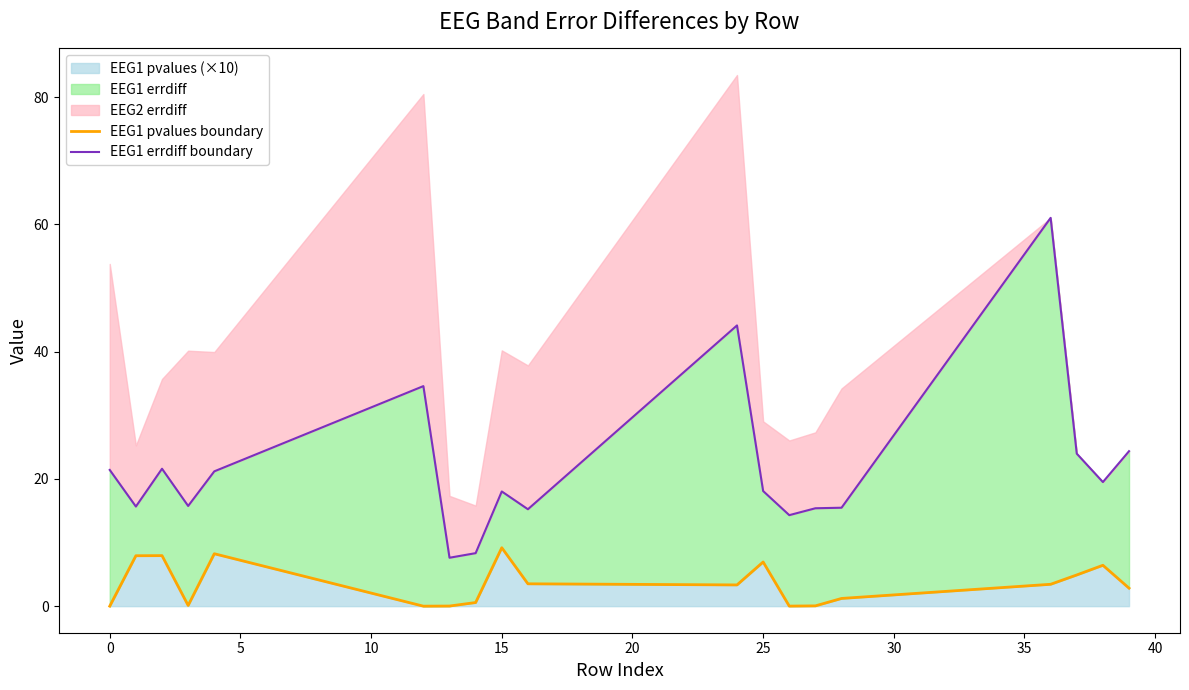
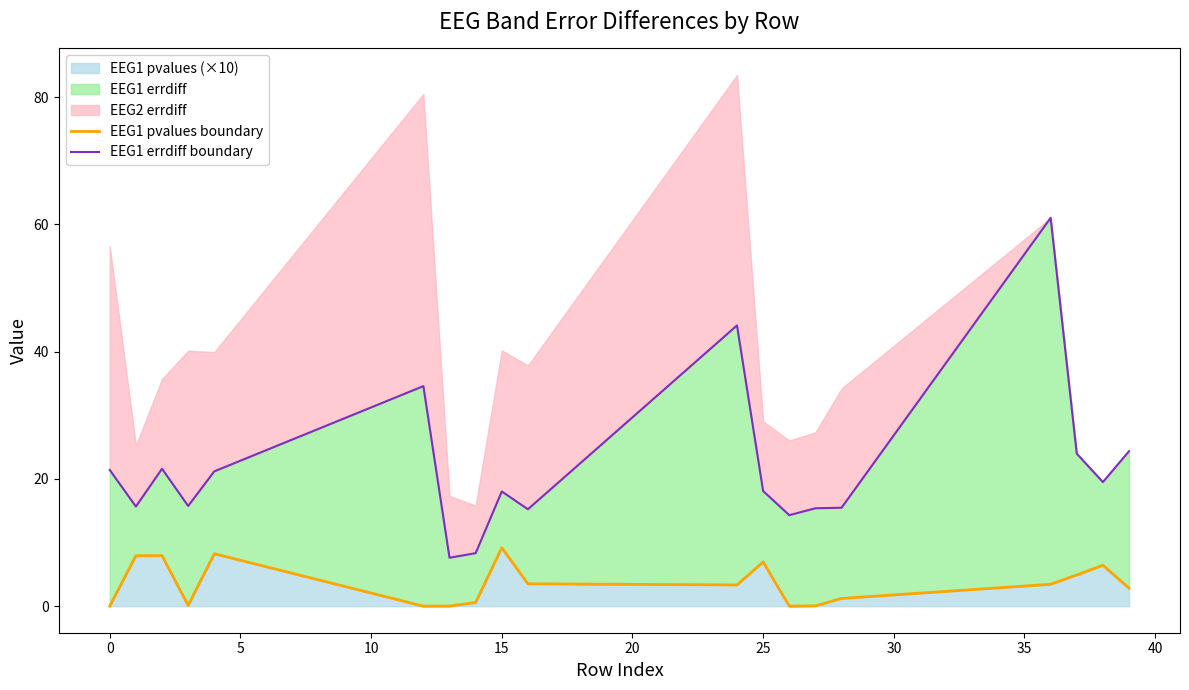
EEG2 errdiff, 0: 32 -> 35
